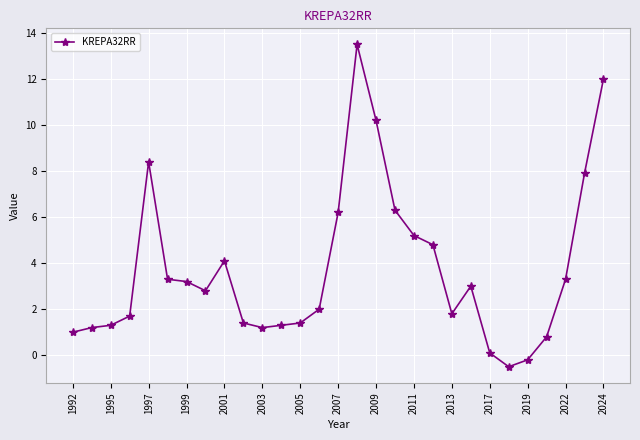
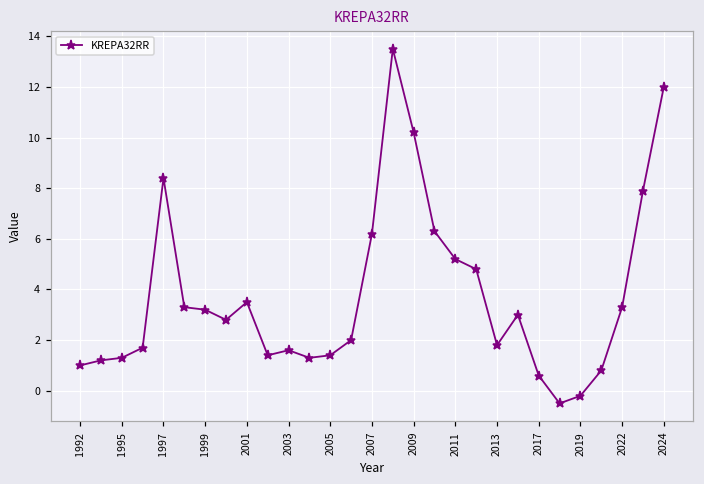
2001: 4.1 -> 3.5
2003: 1.2 -> 1.6
2017: 0.1 -> 0.6
